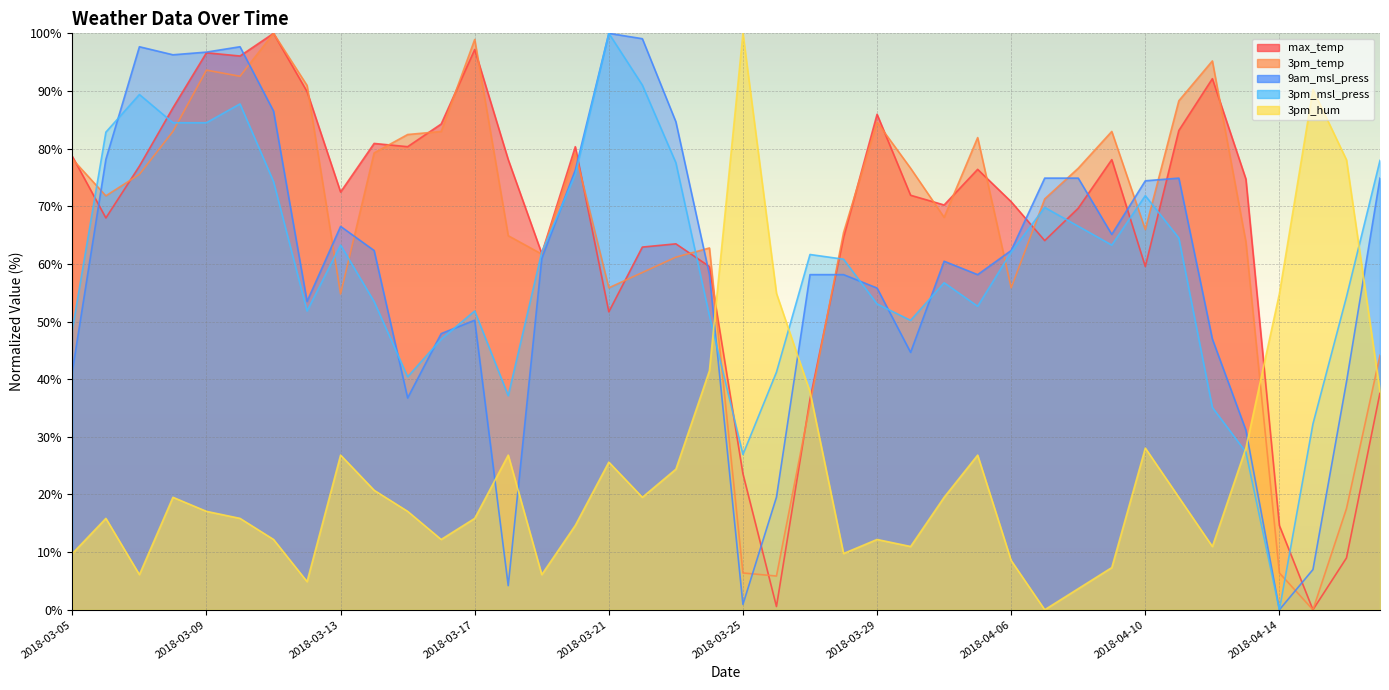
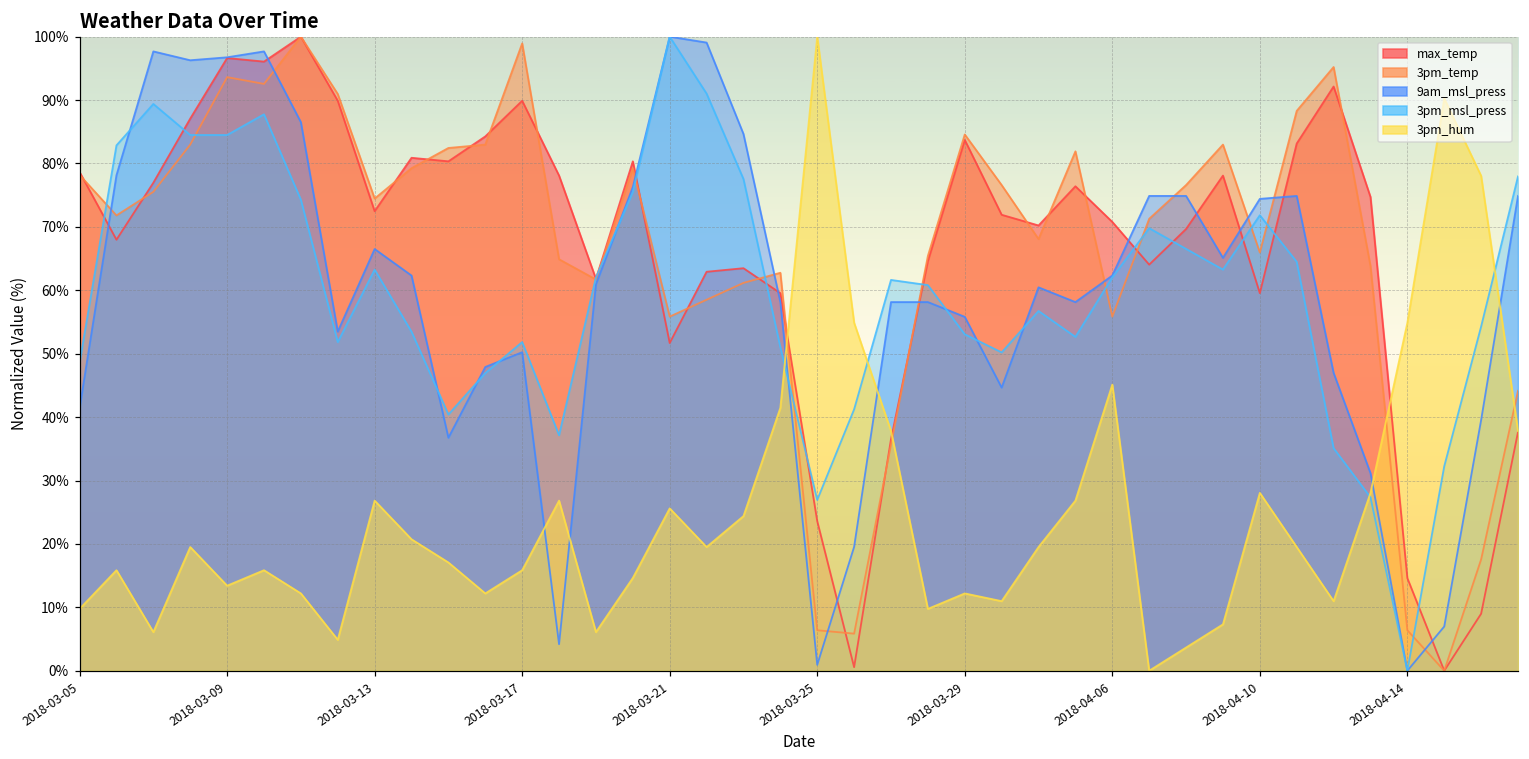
3pm_hum, 2018-03-09: 17% -> 13%
3pm_temp, 2018-03-13: 55% -> 74%
max_temp, 2018-03-17: 97% -> 90%
max_temp, 2018-03-29: 86% -> 84%
3pm_hum, 2018-04-06: 9% -> 45%
